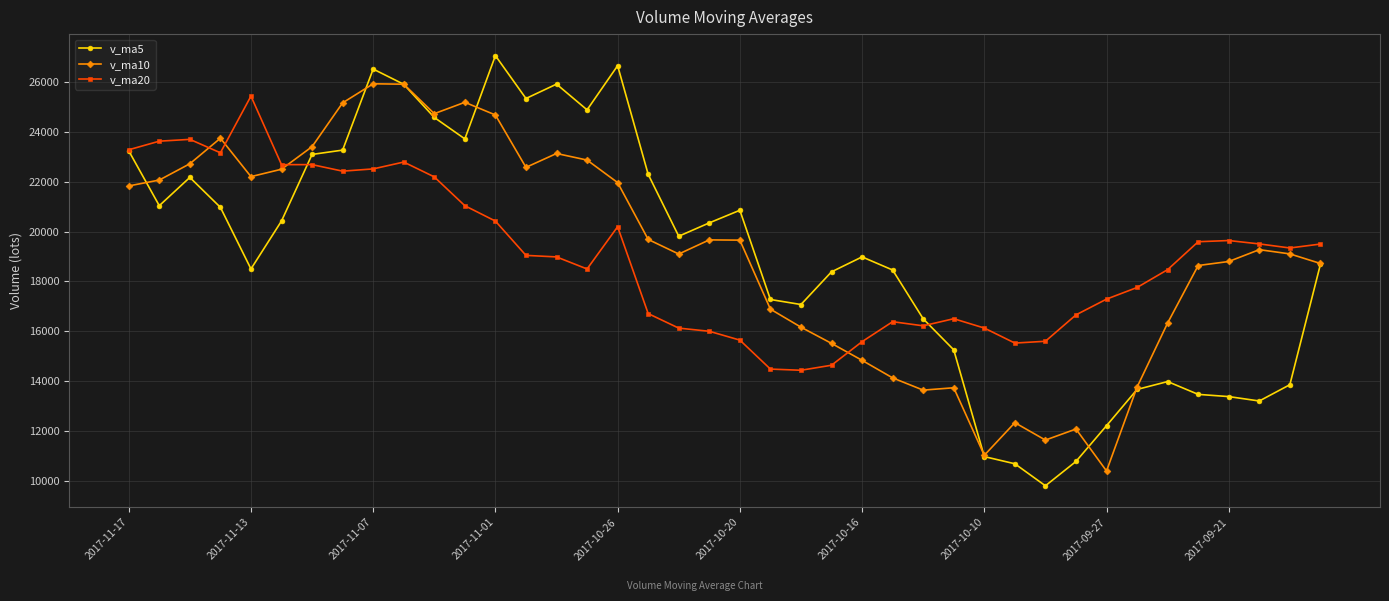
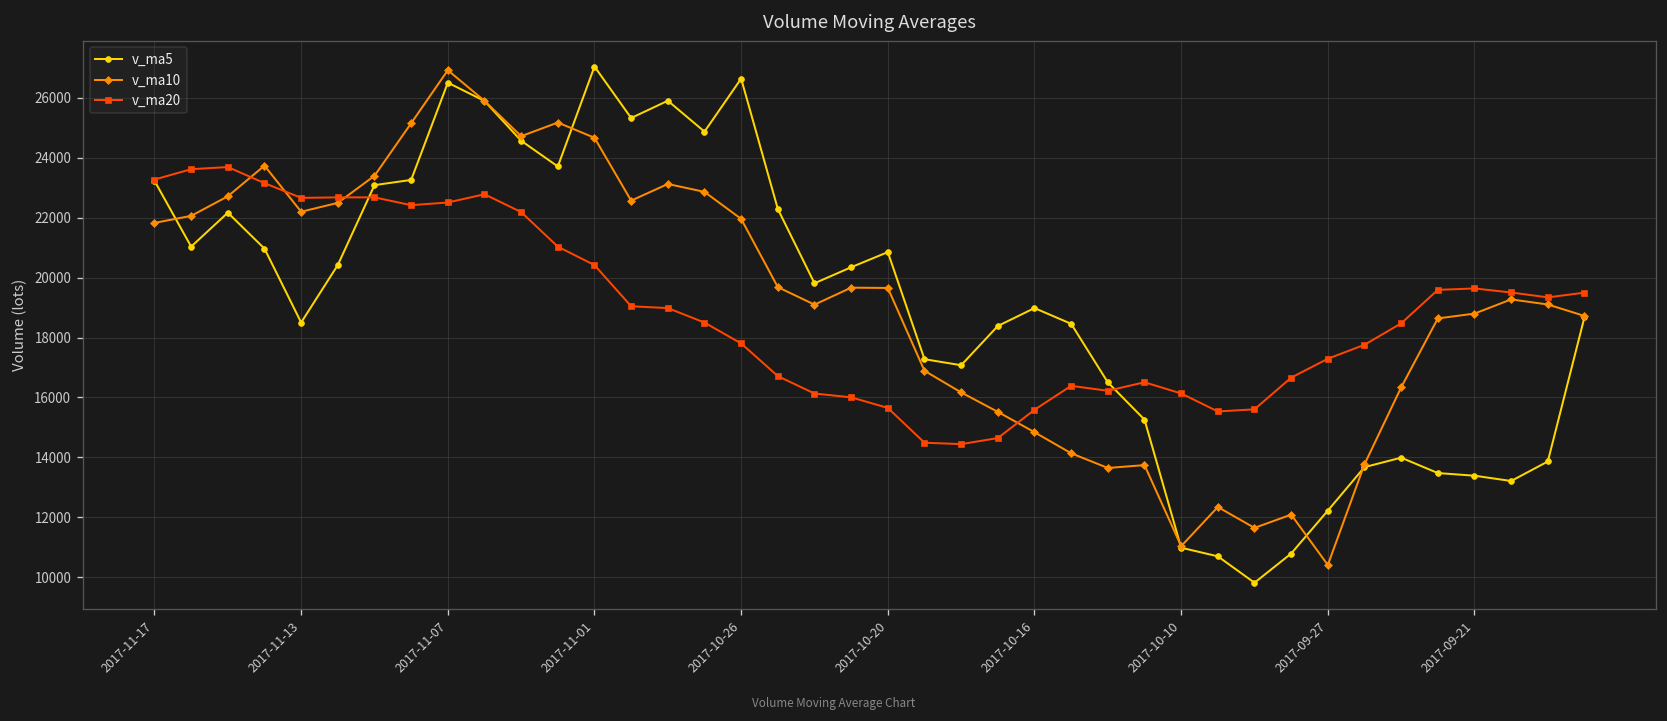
v_ma20, 2017-11-13: 25400 -> 22700
v_ma10, 2017-11-07: 25900 -> 26900
v_ma20, 2017-10-26: 20200 -> 17800
